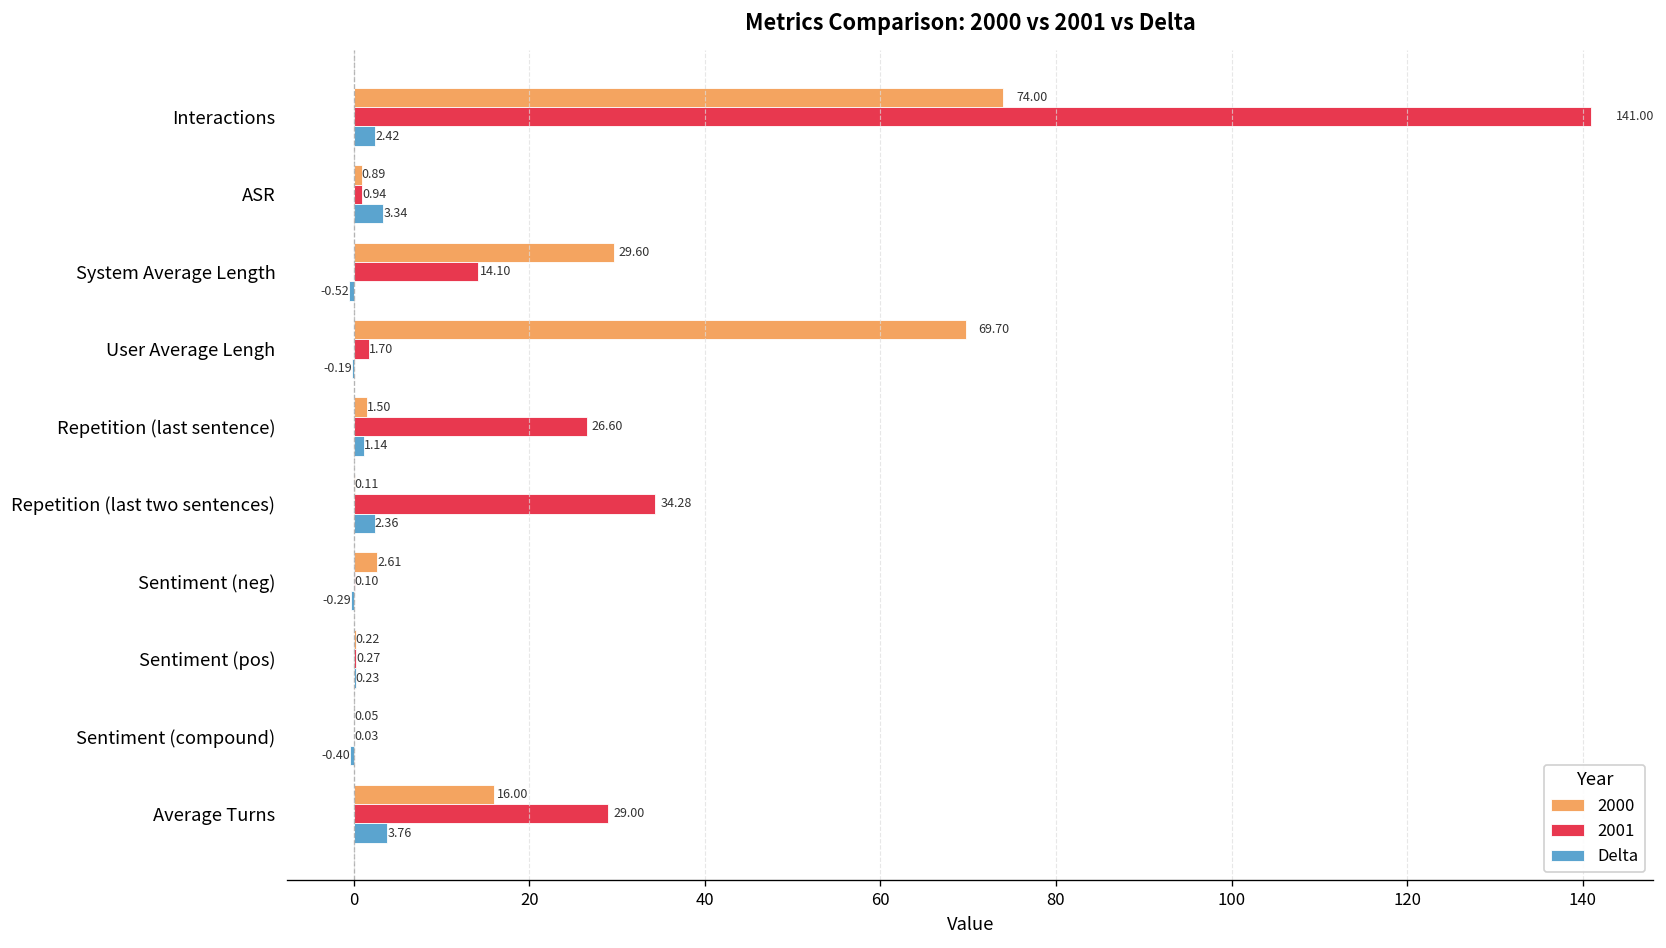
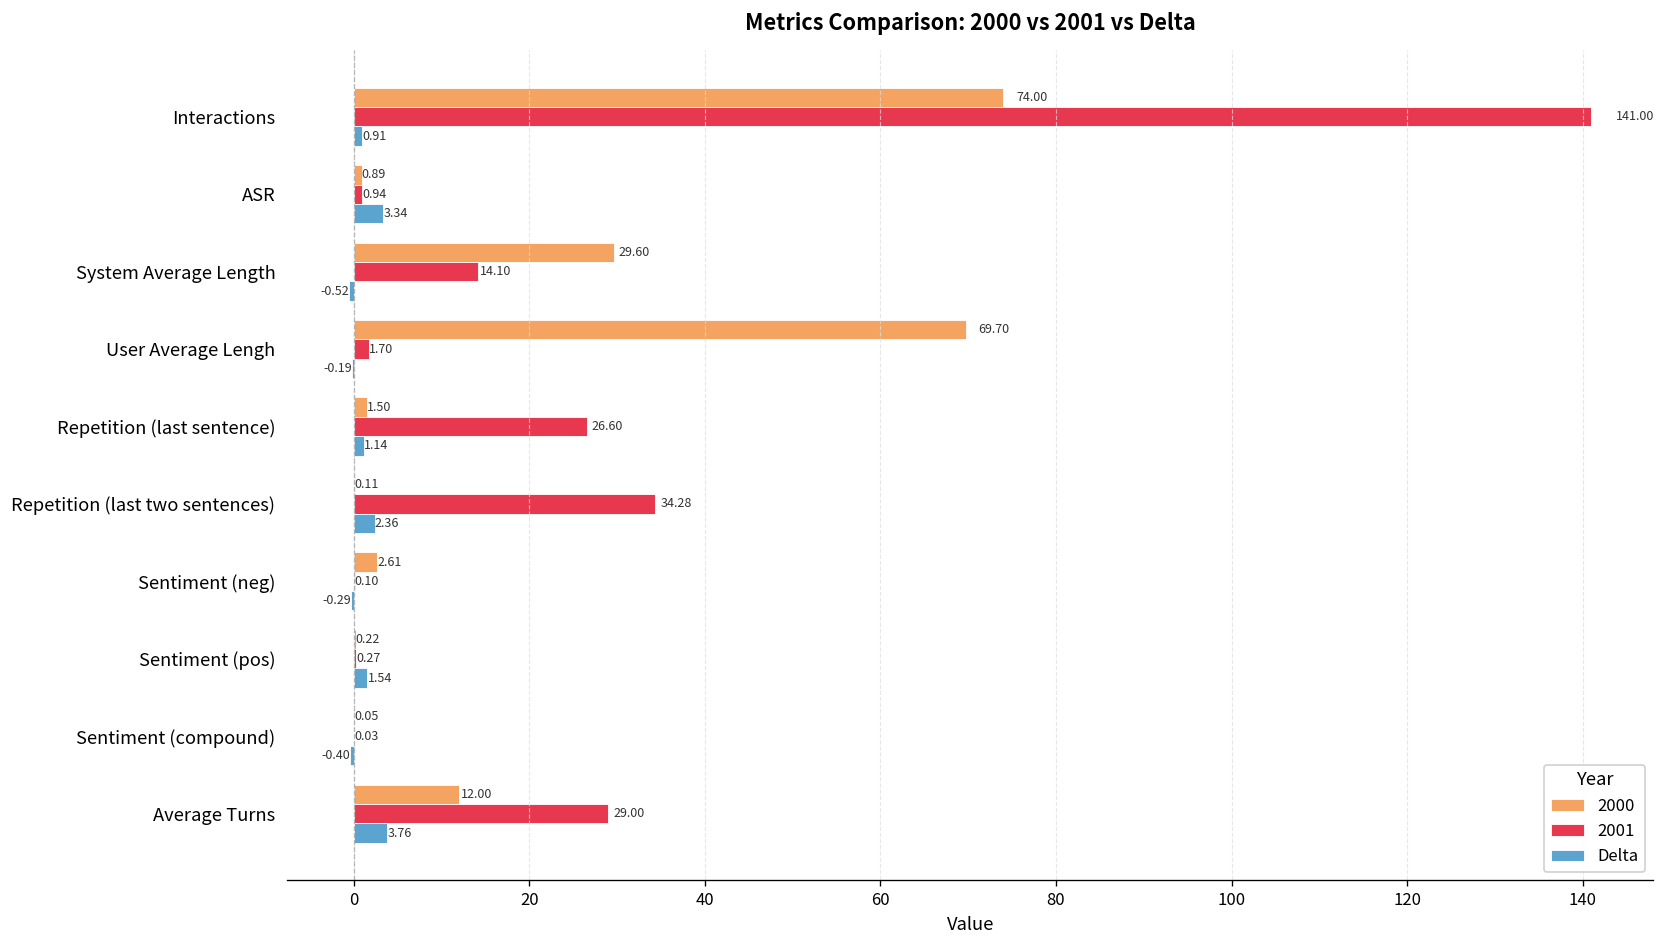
Delta, Interactions: 2.42 -> 0.91
Delta, Sentiment (pos): 0.23 -> 1.54
2000, Average Turns: 16.00 -> 12.00
